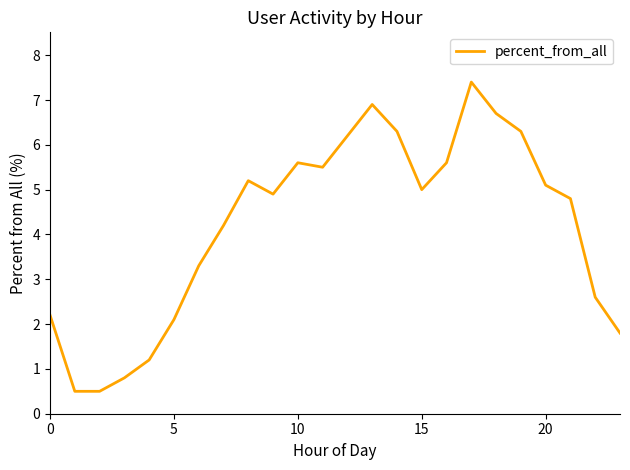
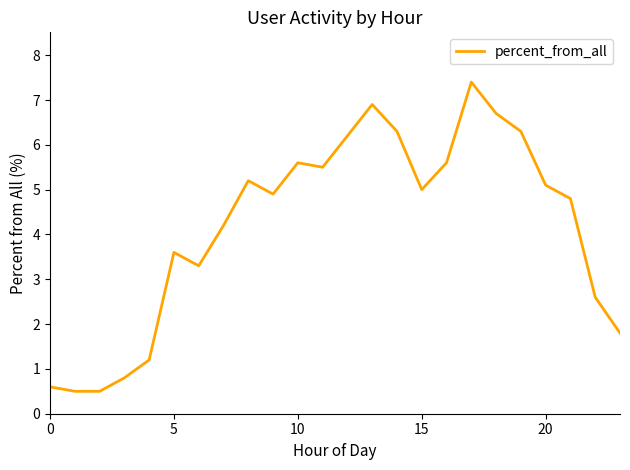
0: 2.2 -> 0.6
5: 2.1 -> 3.6
